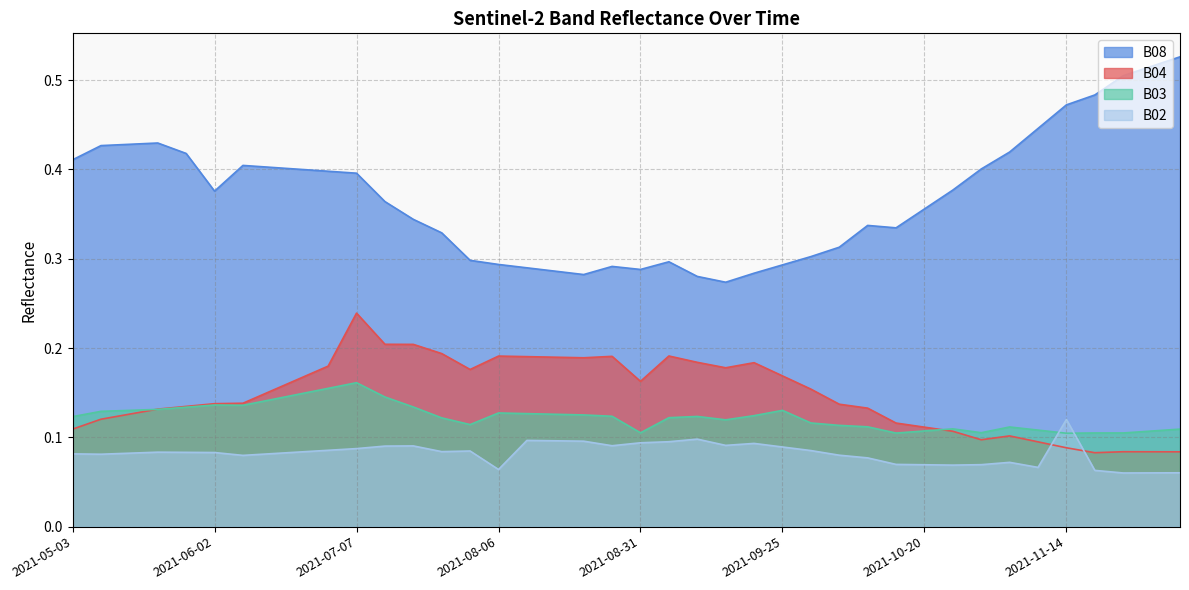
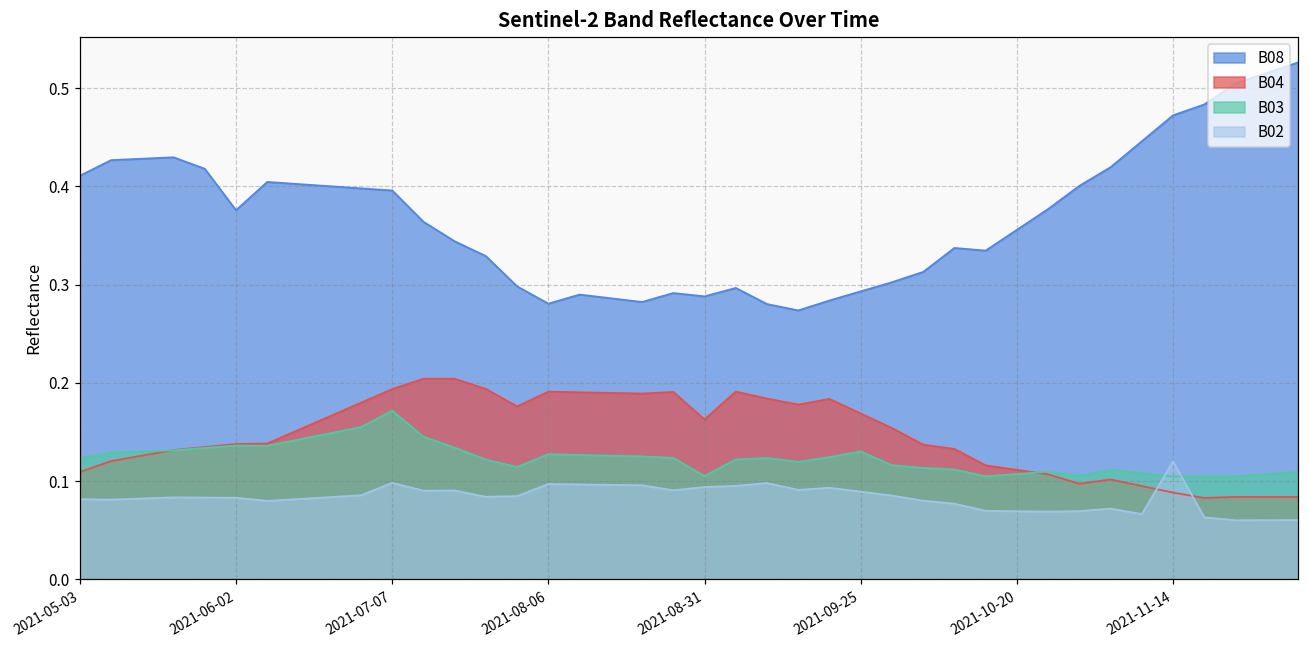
B04, 2021-07-07: 0.24 -> 0.19
B03, 2021-07-07: 0.16 -> 0.17
B02, 2021-07-07: 0.09 -> 0.10
B08, 2021-08-06: 0.29 -> 0.28
B02, 2021-08-06: 0.06 -> 0.10
